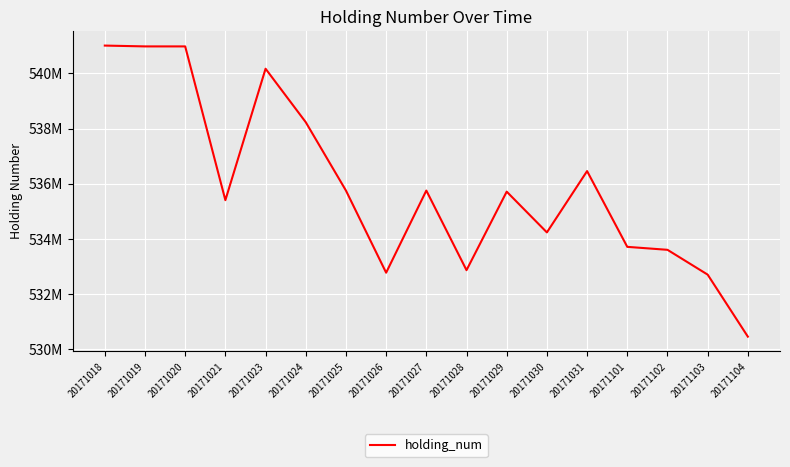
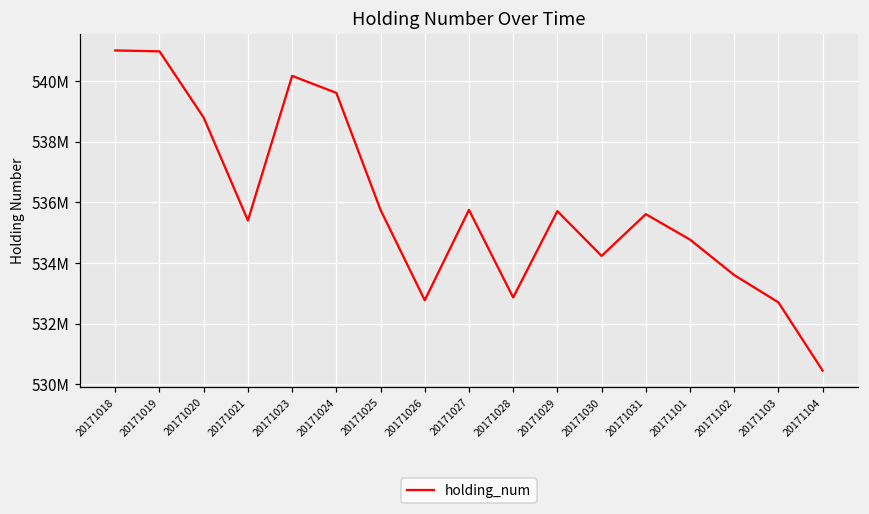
20171020: 541000000 -> 538800000
20171024: 538200000 -> 539600000
20171031: 536500000 -> 535600000
20171101: 533700000 -> 534800000
